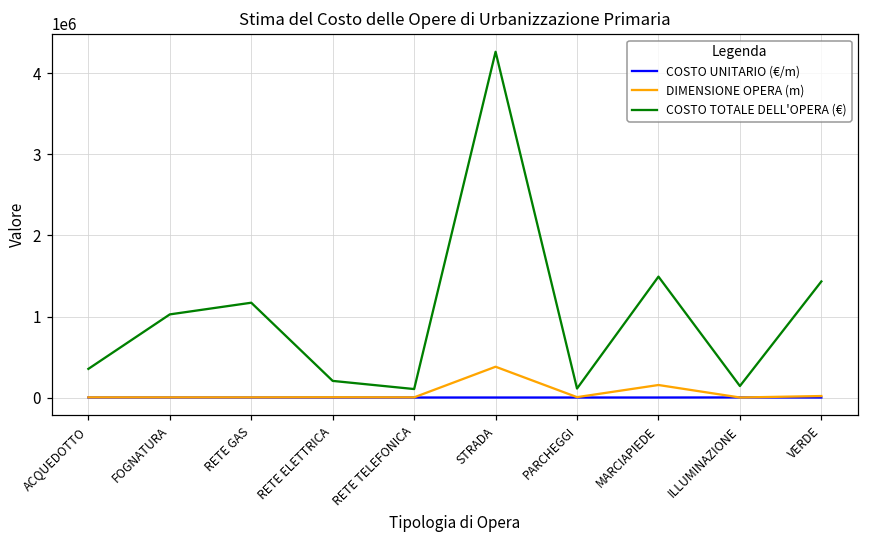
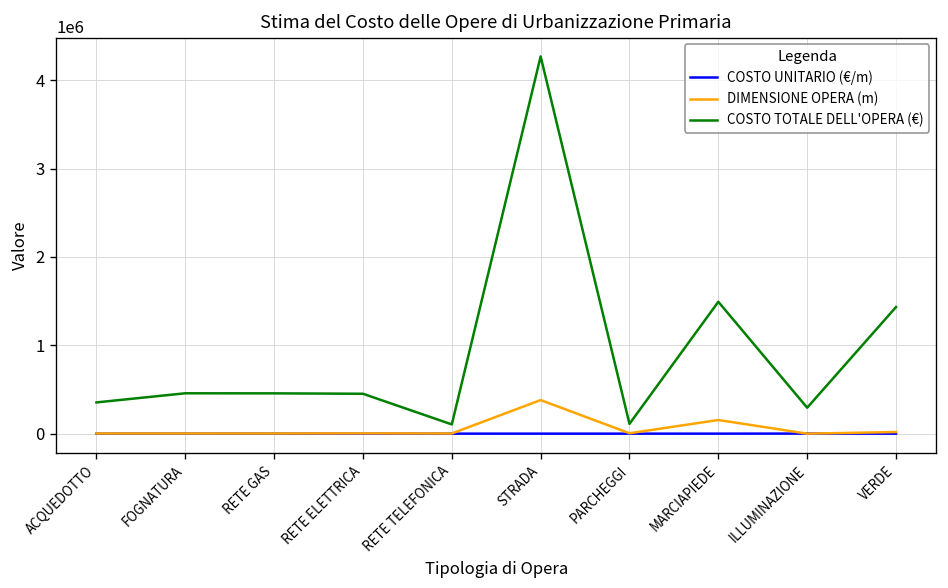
COSTO TOTALE DELL'OPERA (€), FOGNATURA: 1000000 -> 500000
COSTO TOTALE DELL'OPERA (€), RETE GAS: 1200000 -> 500000
COSTO TOTALE DELL'OPERA (€), RETE ELETTRICA: 200000 -> 500000
COSTO TOTALE DELL'OPERA (€), ILLUMINAZIONE: 100000 -> 300000
